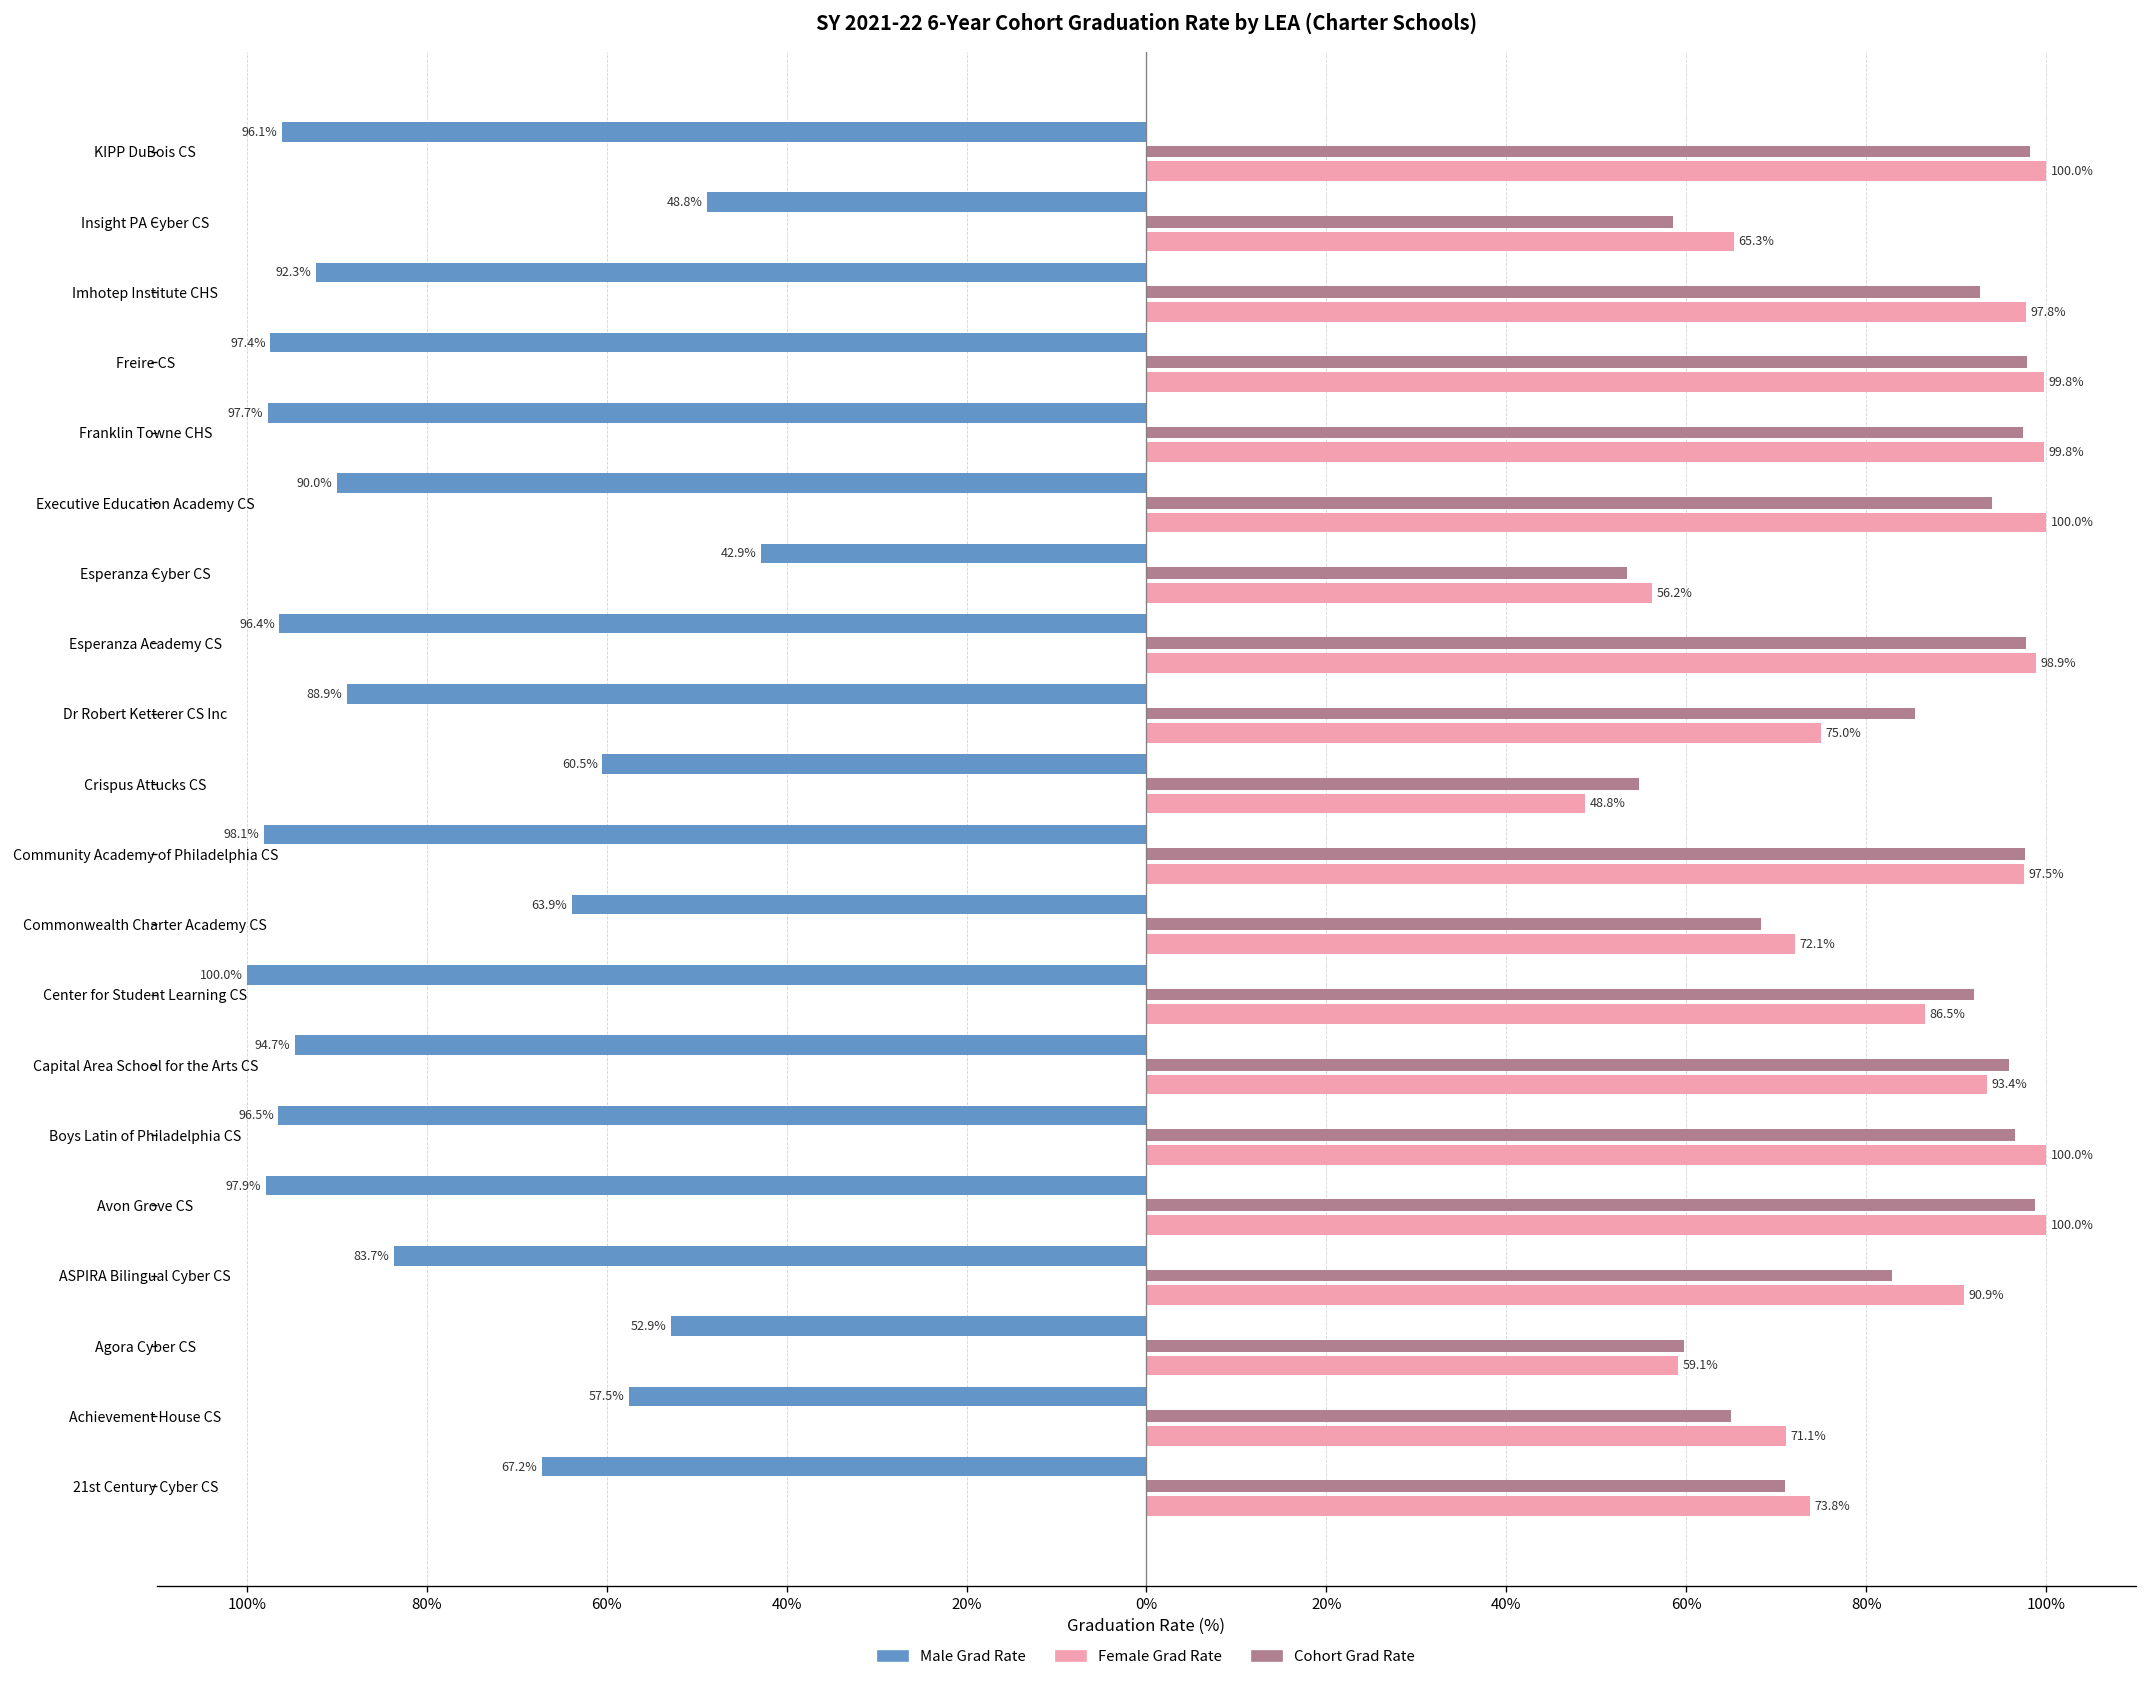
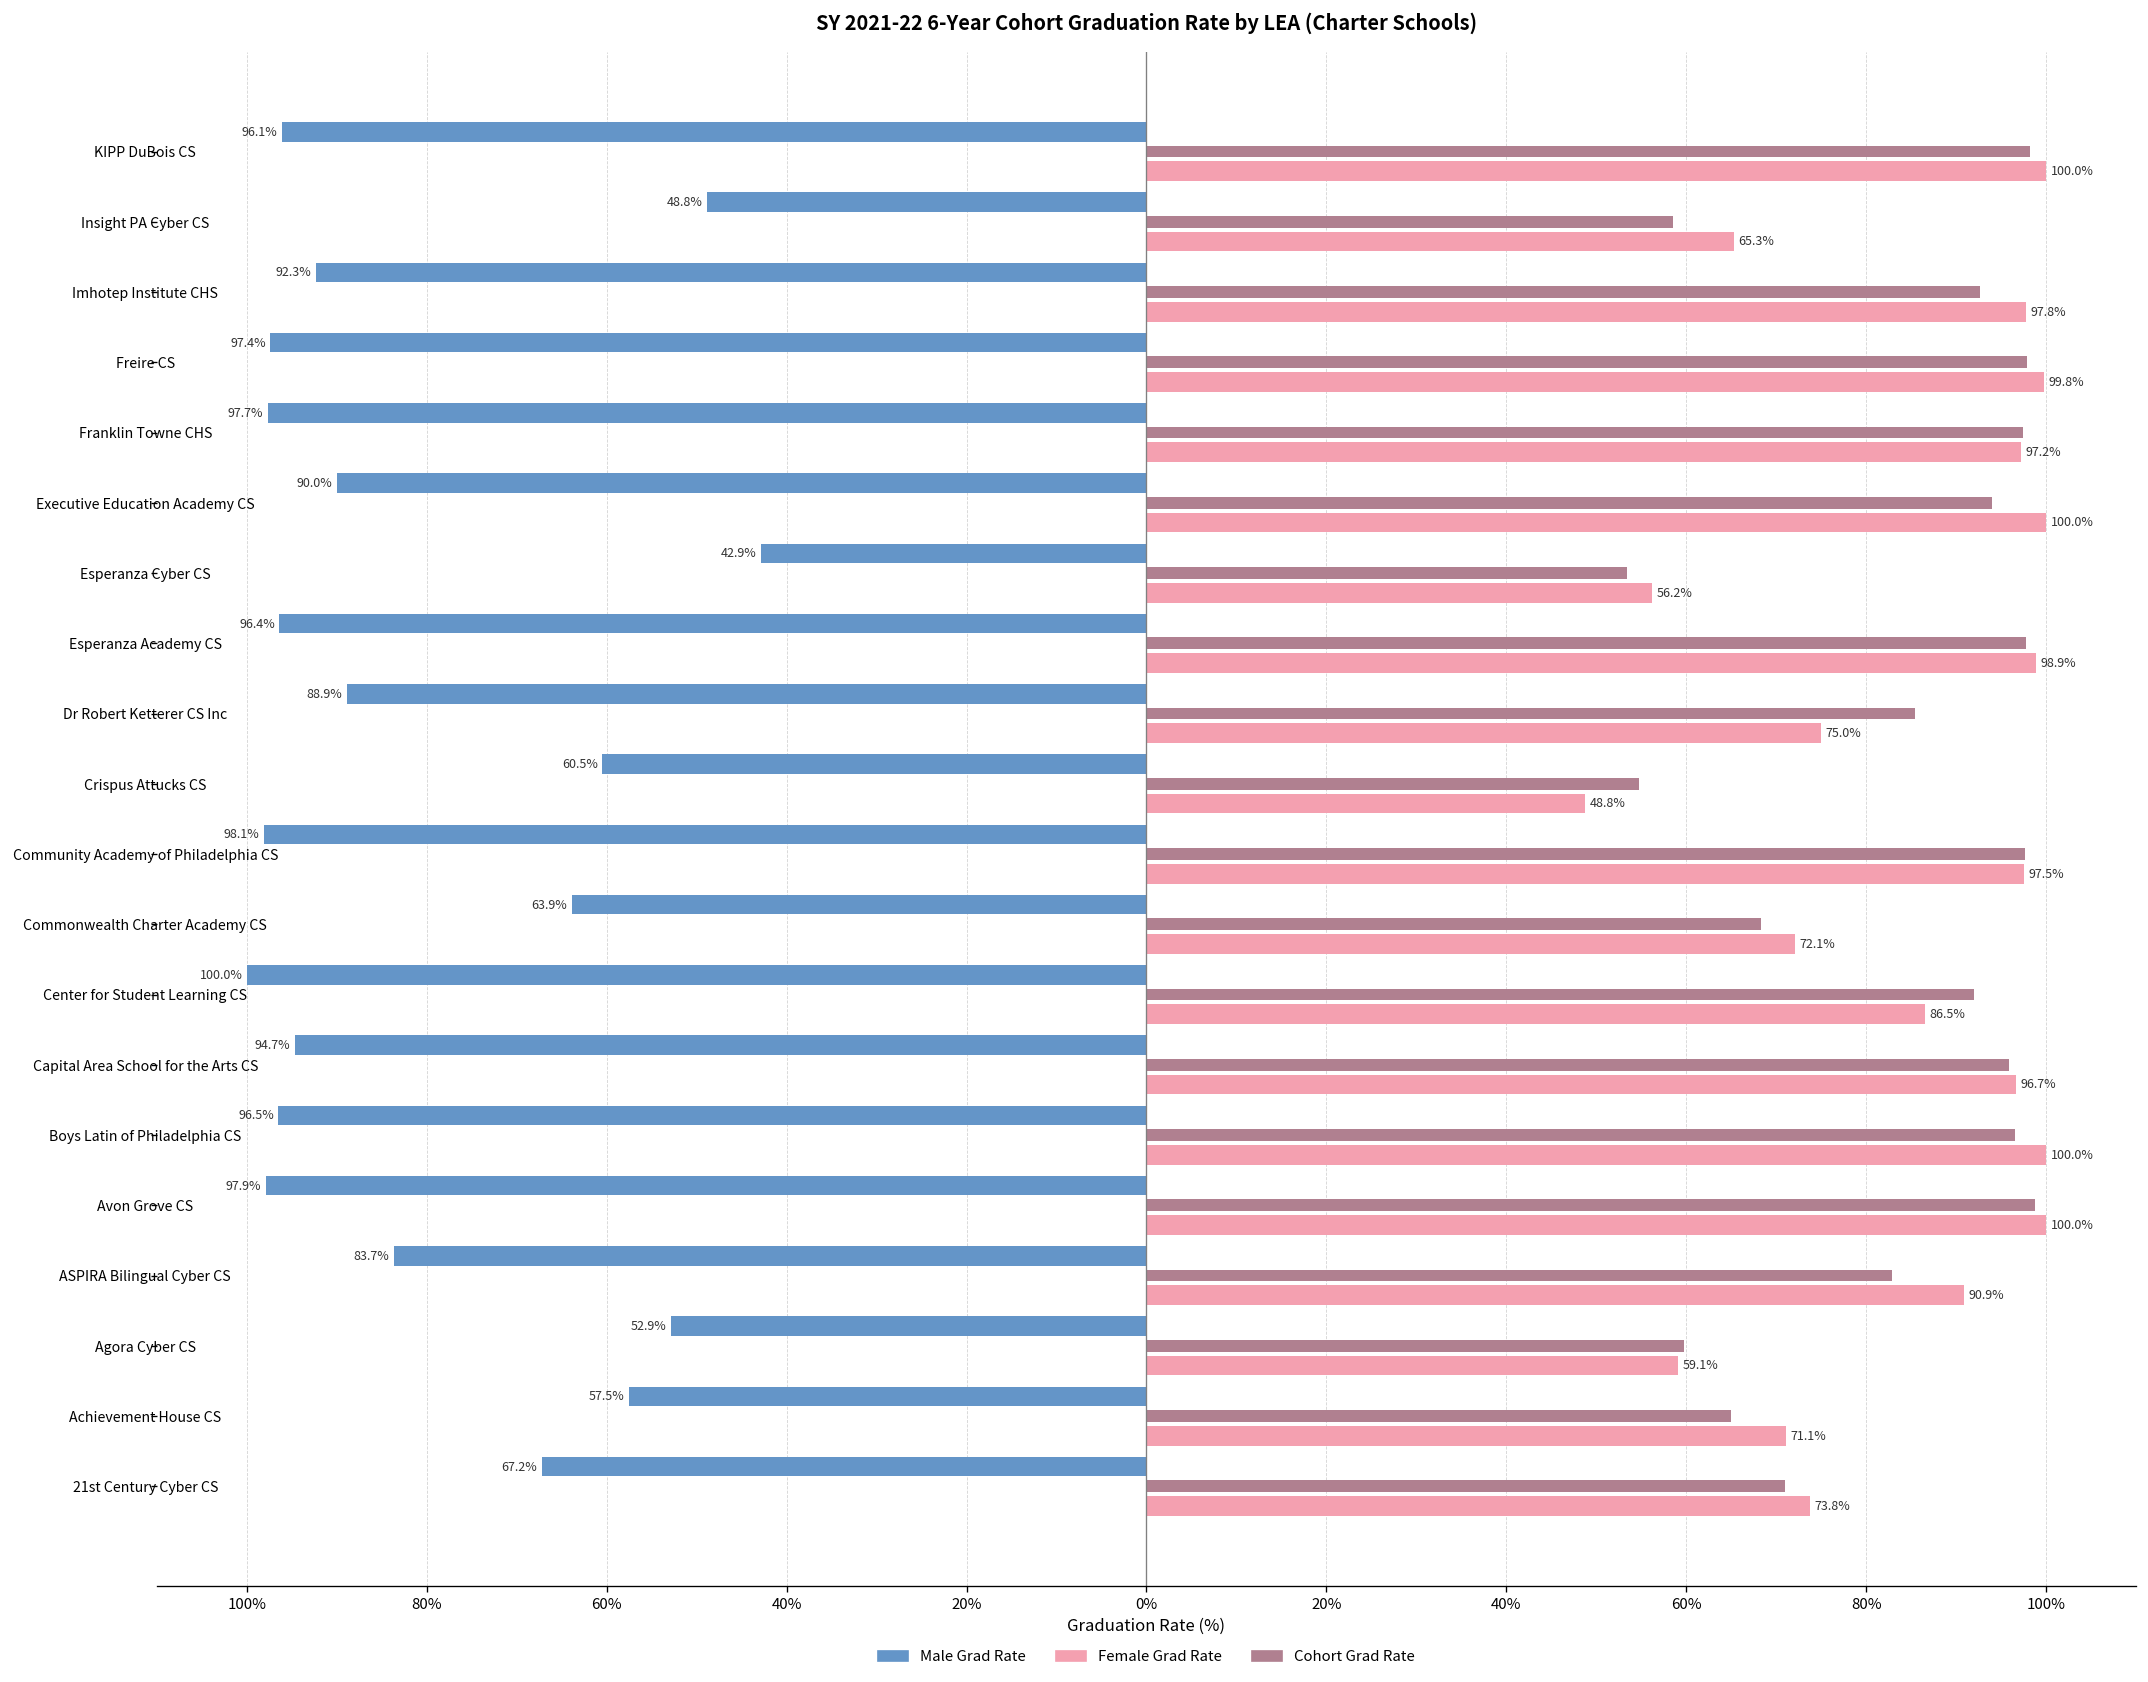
Female Grad Rate, Franklin Towne CHS: 99.8% -> 97.2%
Female Grad Rate, Capital Area School for the Arts CS: 93.4% -> 96.7%
